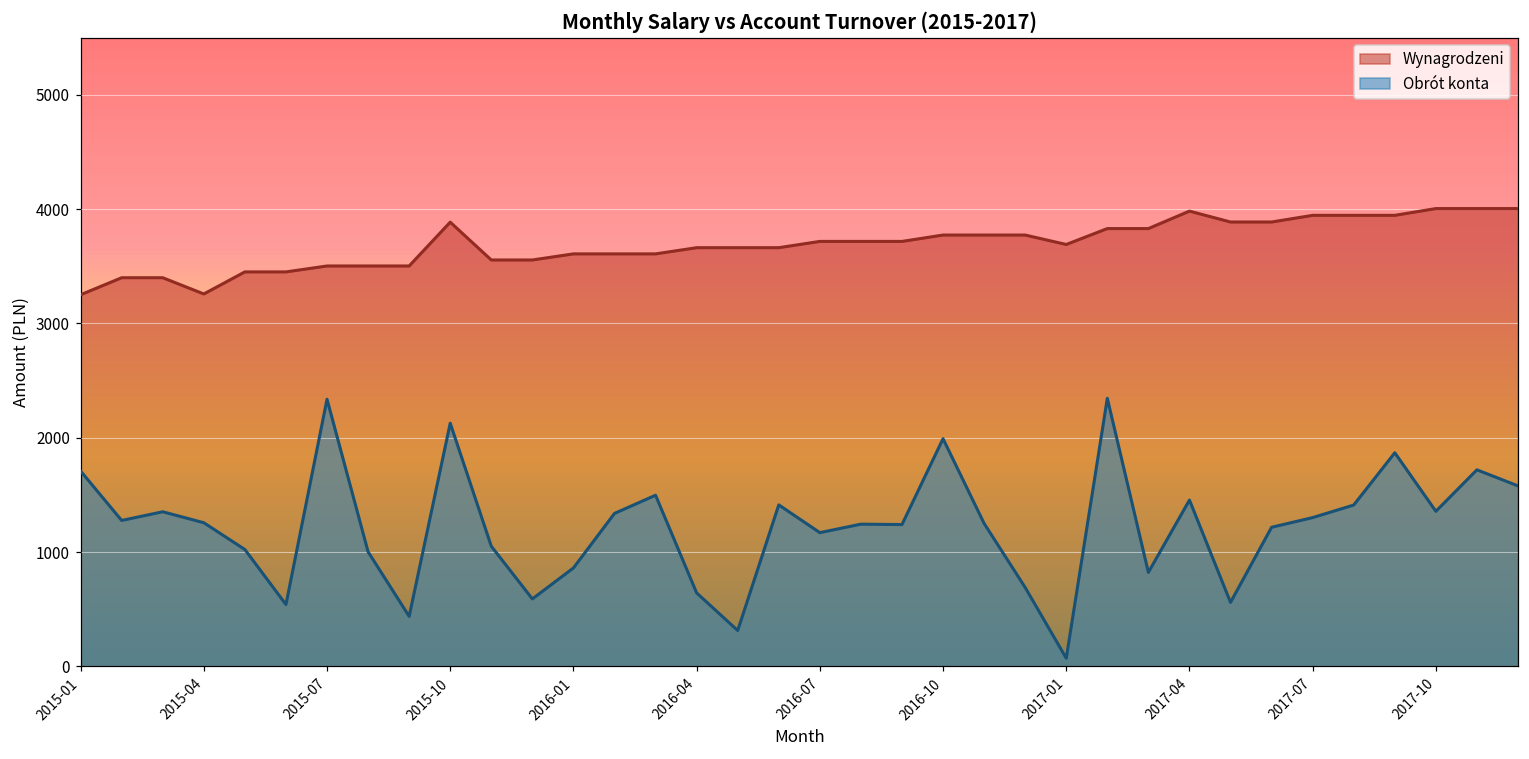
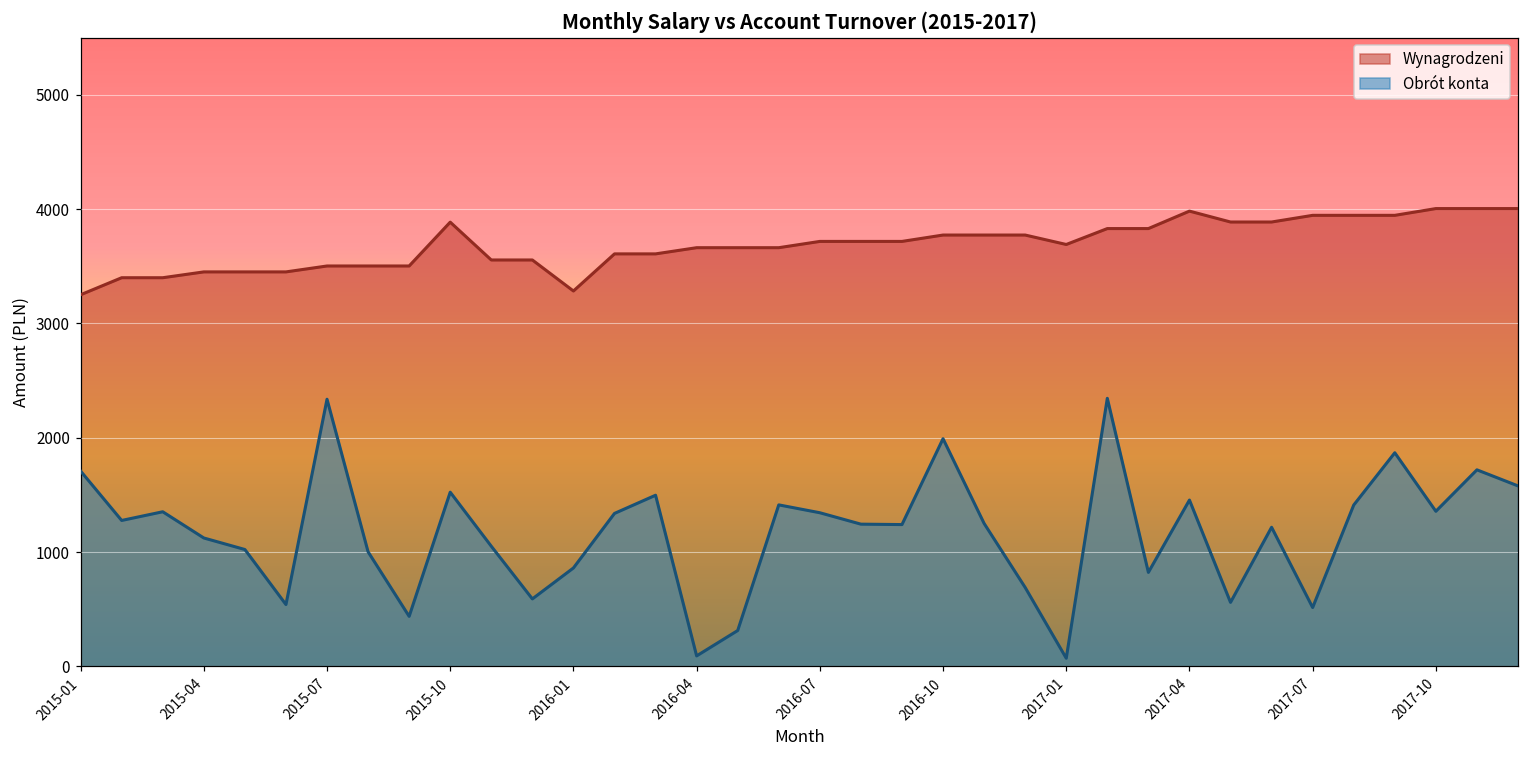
Wynagrodzeni, 2015-04: 3260 -> 3450
Obrót konta, 2015-04: 1260 -> 1120
Obrót konta, 2015-10: 2130 -> 1520
Wynagrodzeni, 2016-01: 3610 -> 3280
Obrót konta, 2016-04: 640 -> 90
Obrót konta, 2016-07: 1170 -> 1340
Obrót konta, 2017-07: 1300 -> 510
